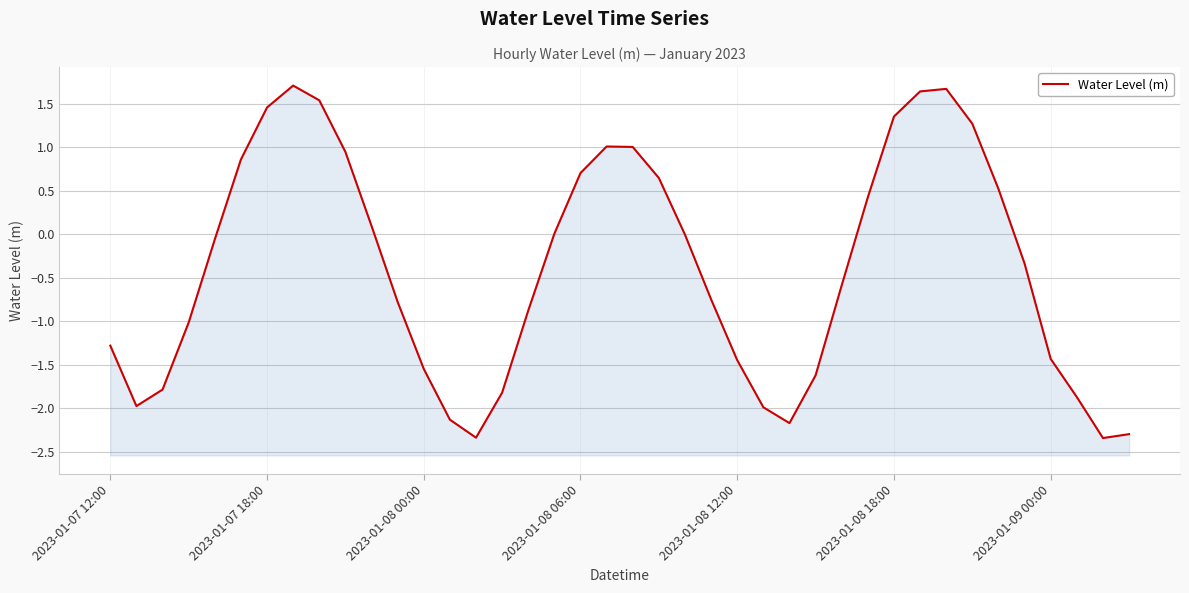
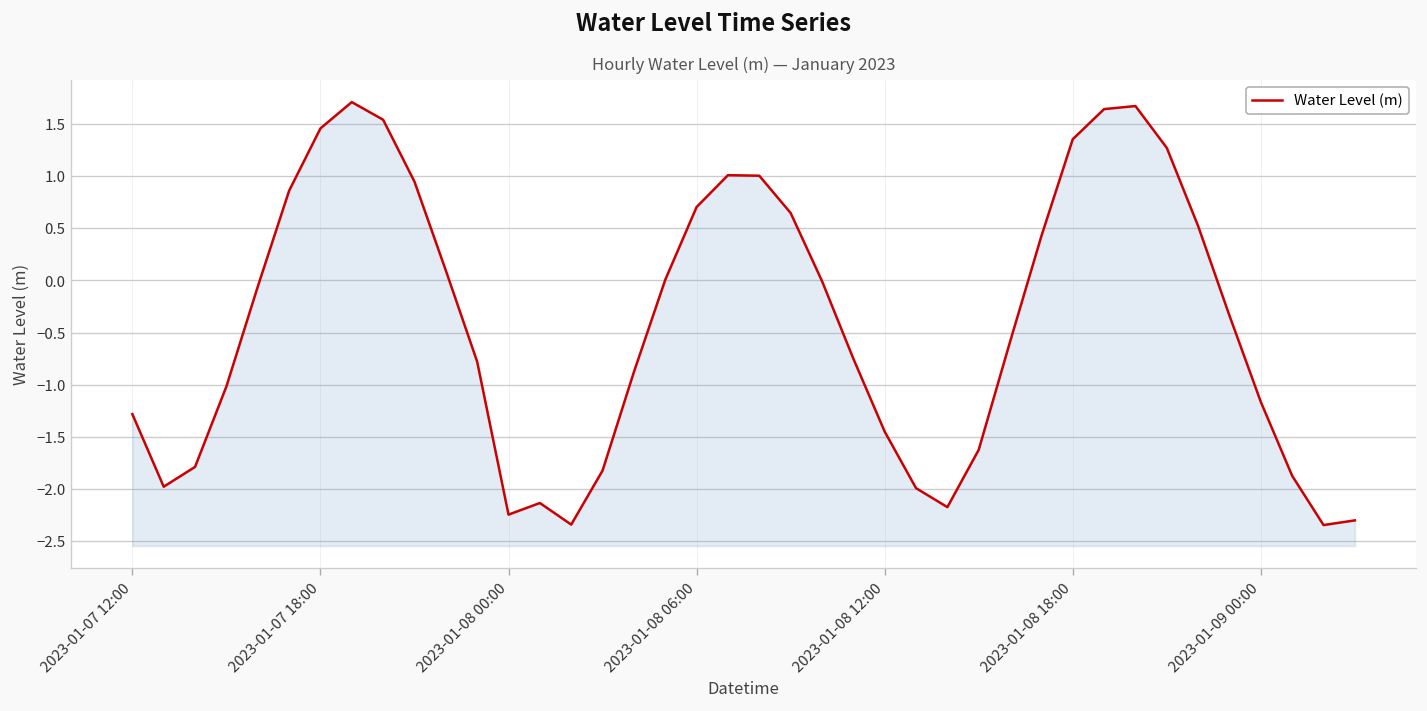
2023-01-08 00:00: -1.5 -> -2.2
2023-01-09 00:00: -1.4 -> -1.2
